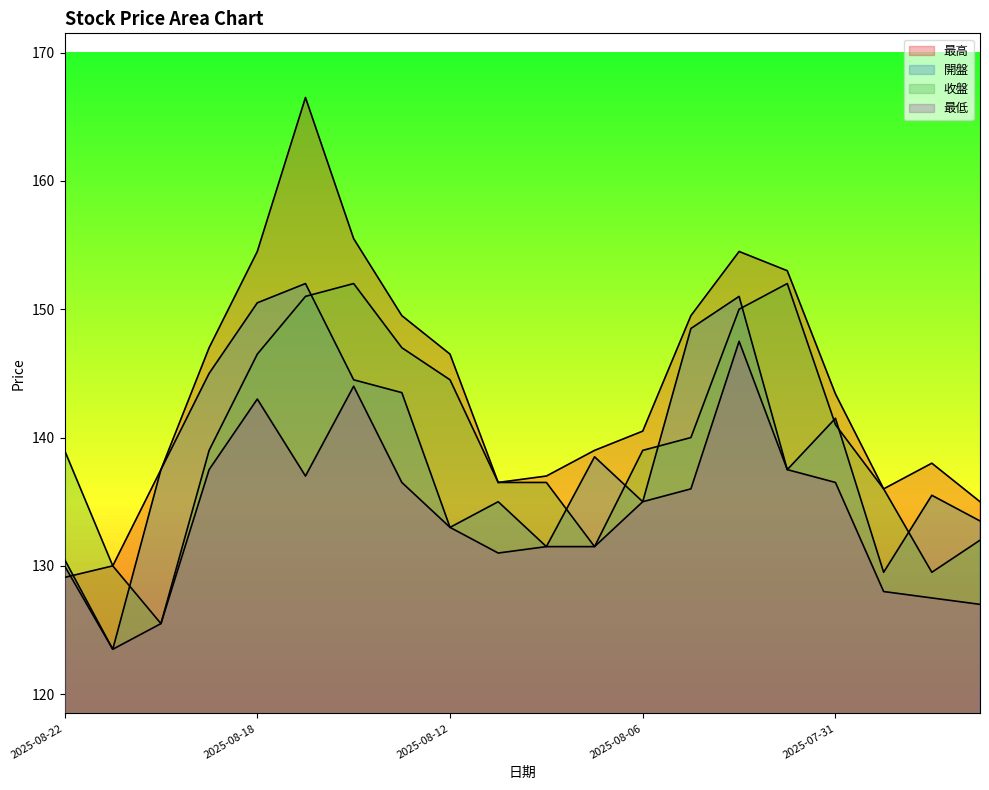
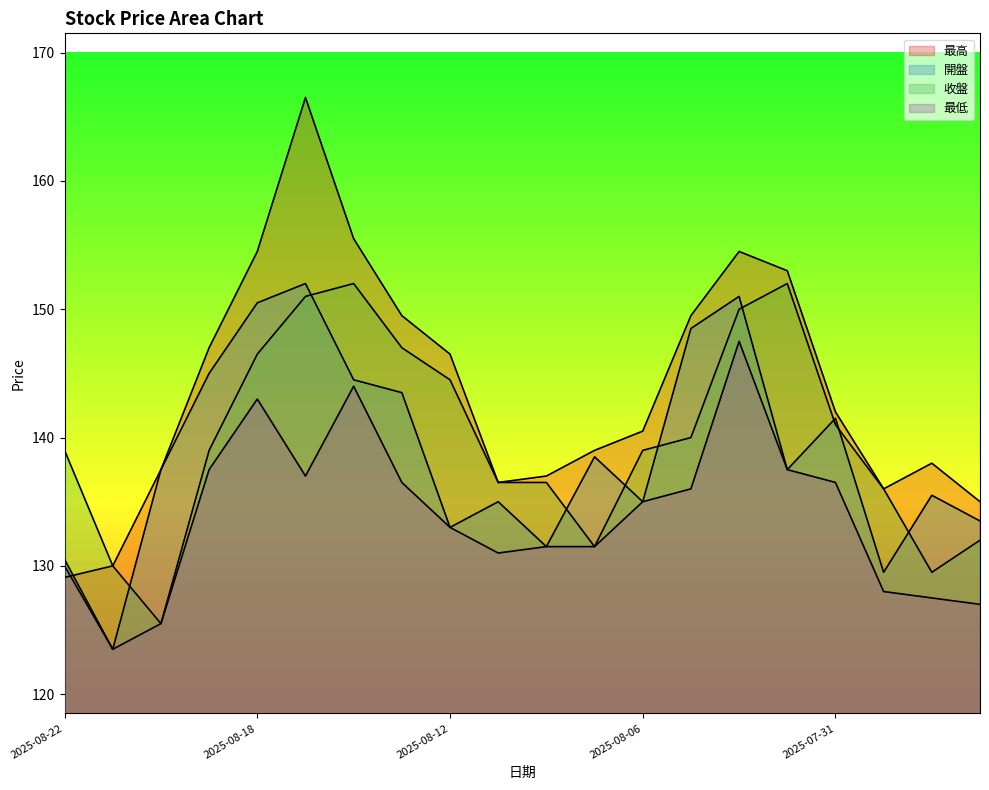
最高, 2025-07-31: 143.4 -> 142.0
